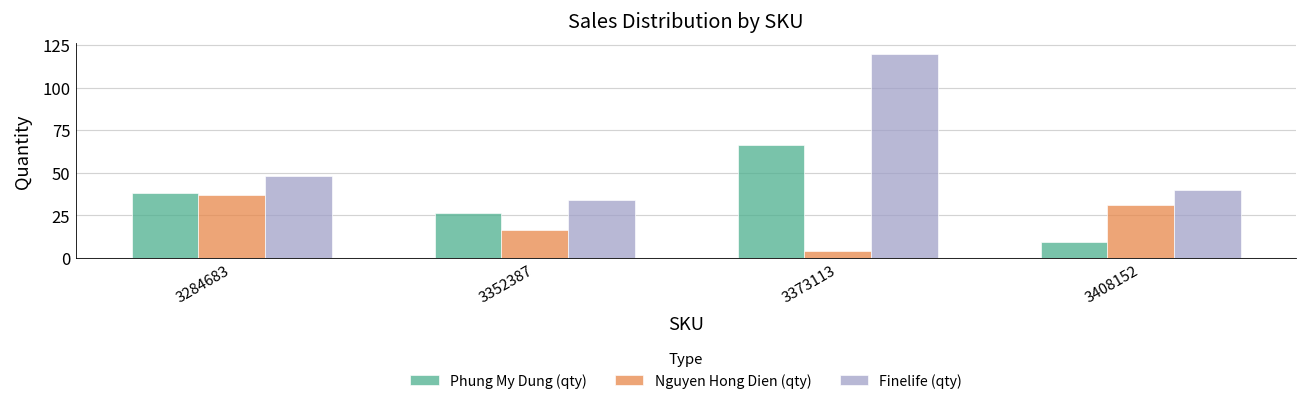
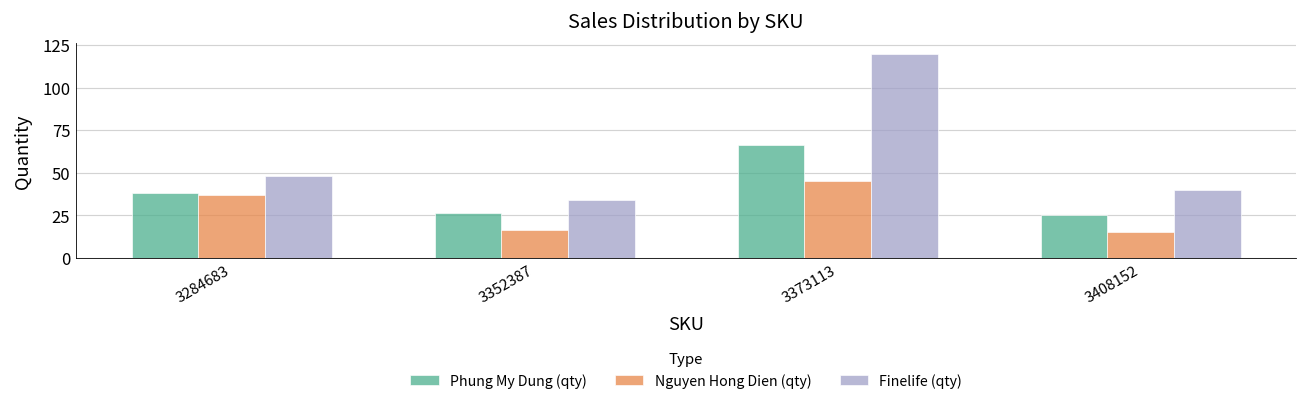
Nguyen Hong Dien (qty), 3373113: 4 -> 45
Phung My Dung (qty), 3408152: 9 -> 25
Nguyen Hong Dien (qty), 3408152: 31 -> 15
